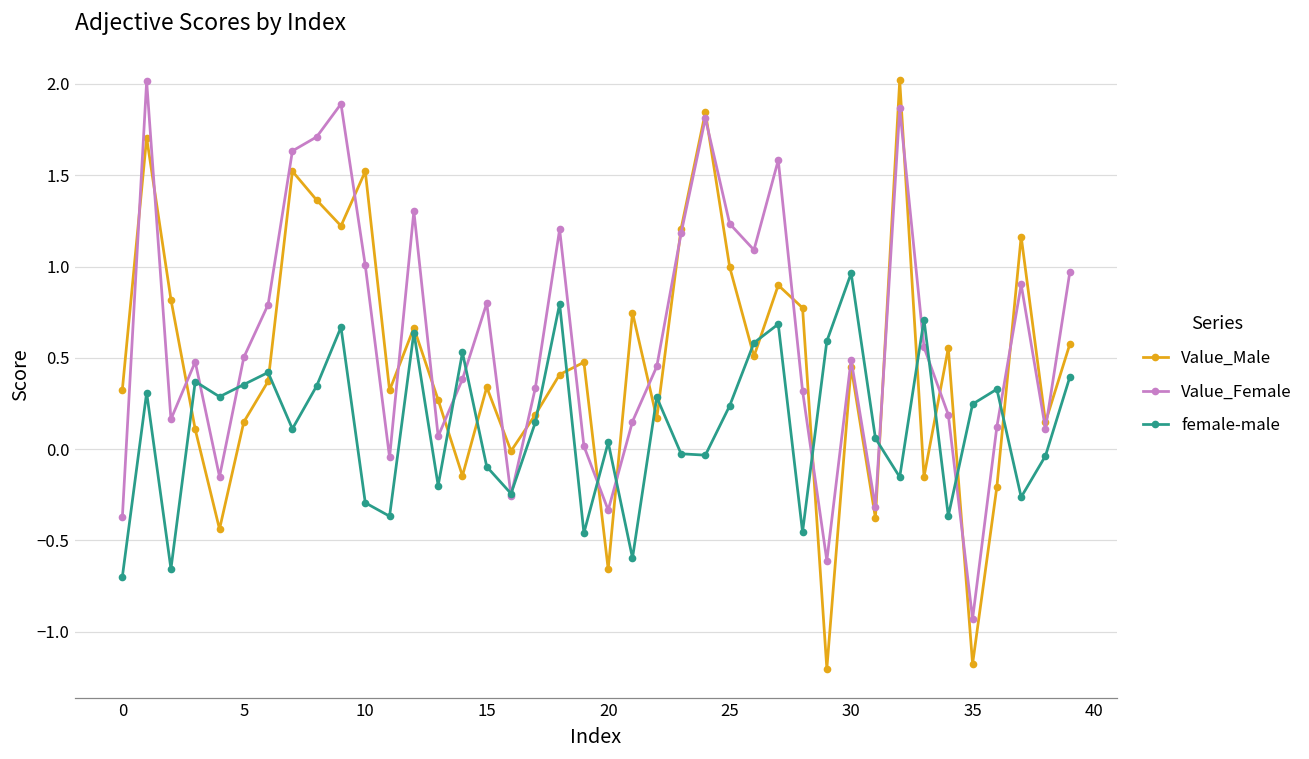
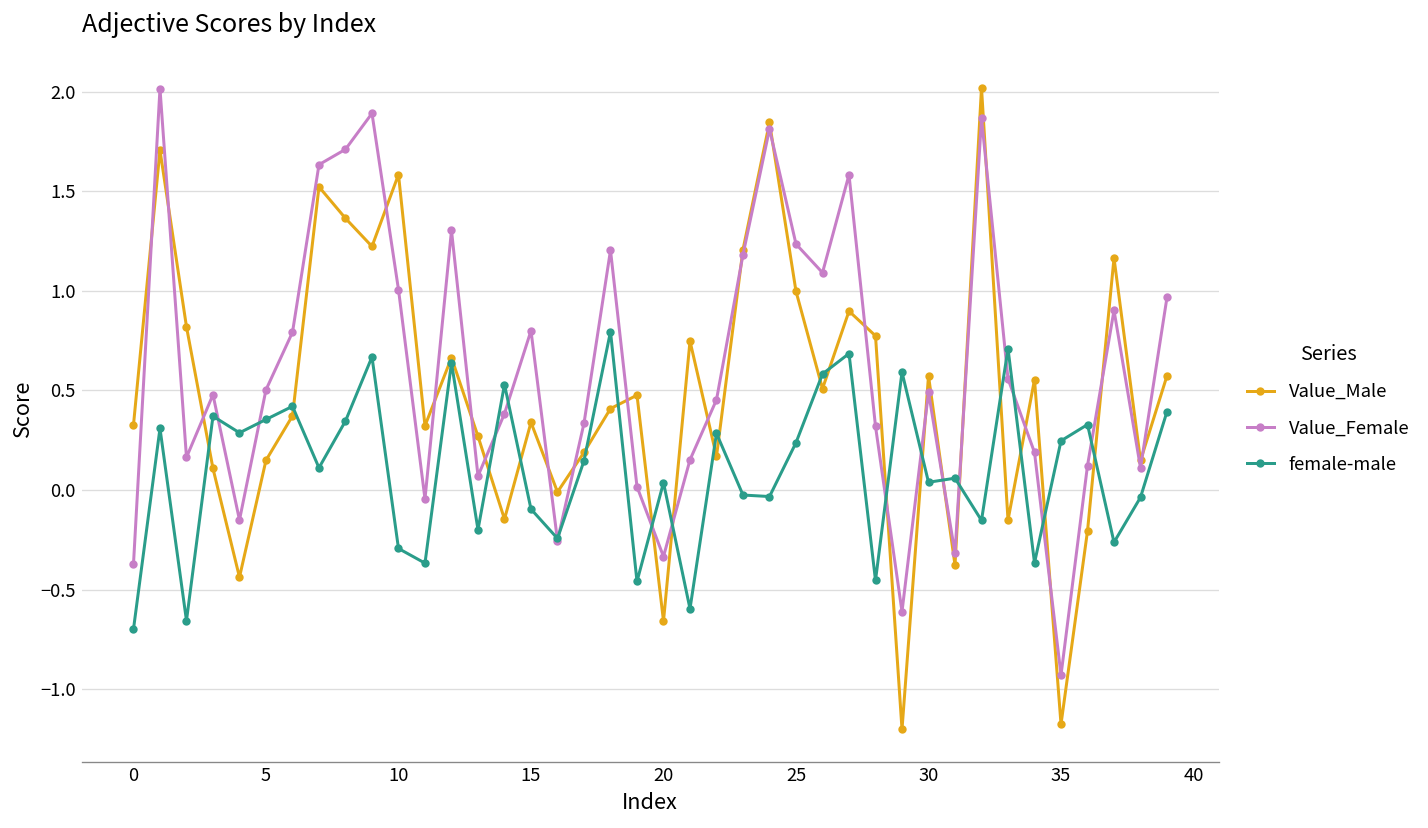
Value_Male, 10: 1.52 -> 1.58
Value_Male, 30: 0.45 -> 0.57
female-male, 30: 0.96 -> 0.04
